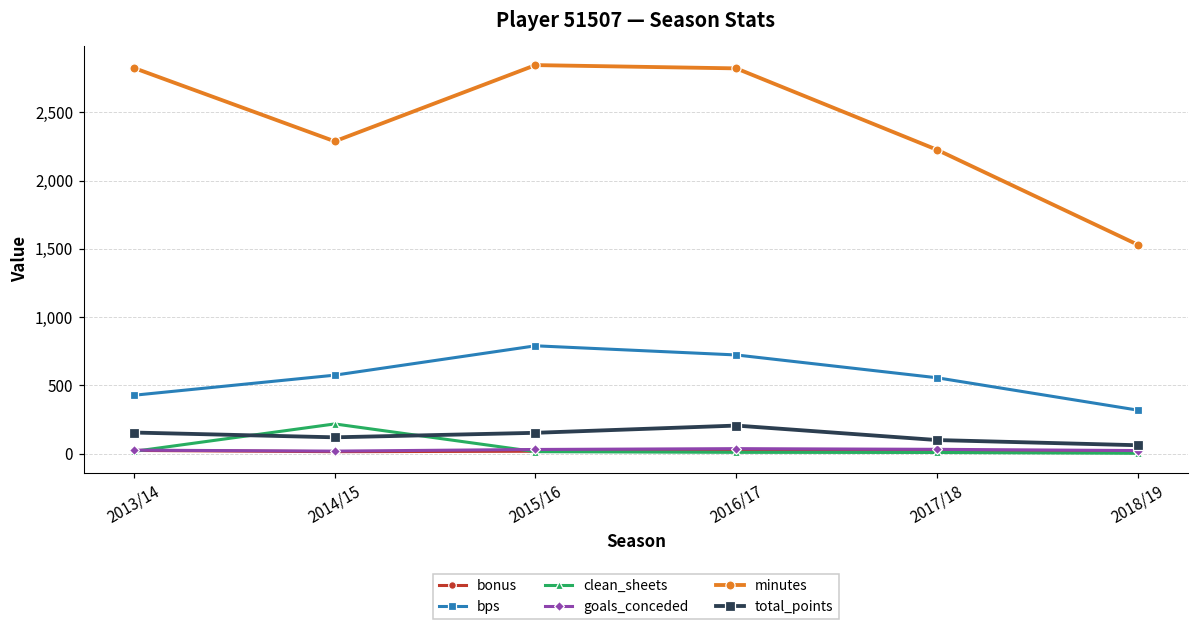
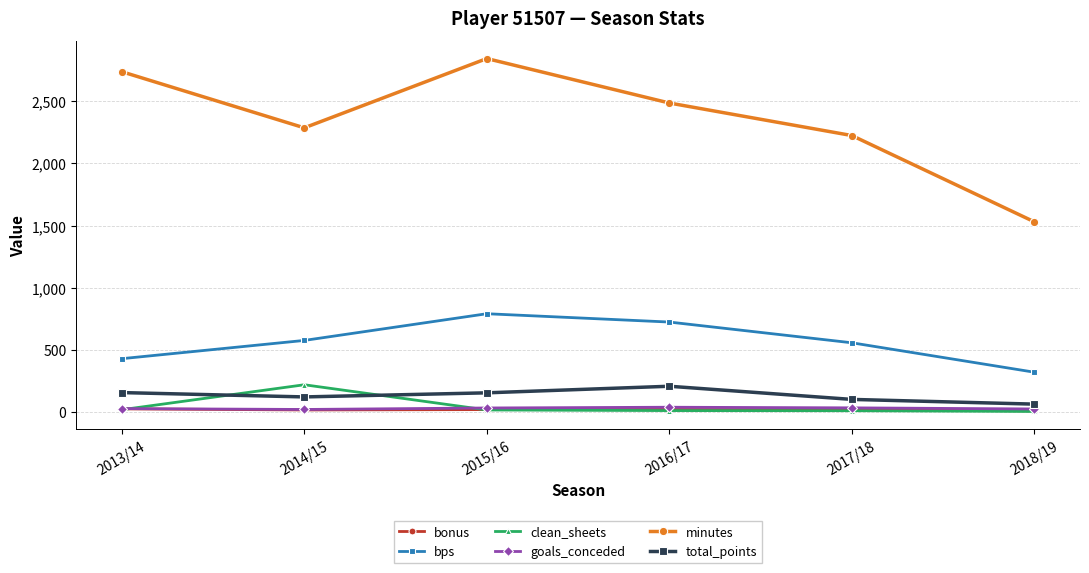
minutes, 2013/14: 2,820 -> 2,740
minutes, 2016/17: 2,820 -> 2,490
